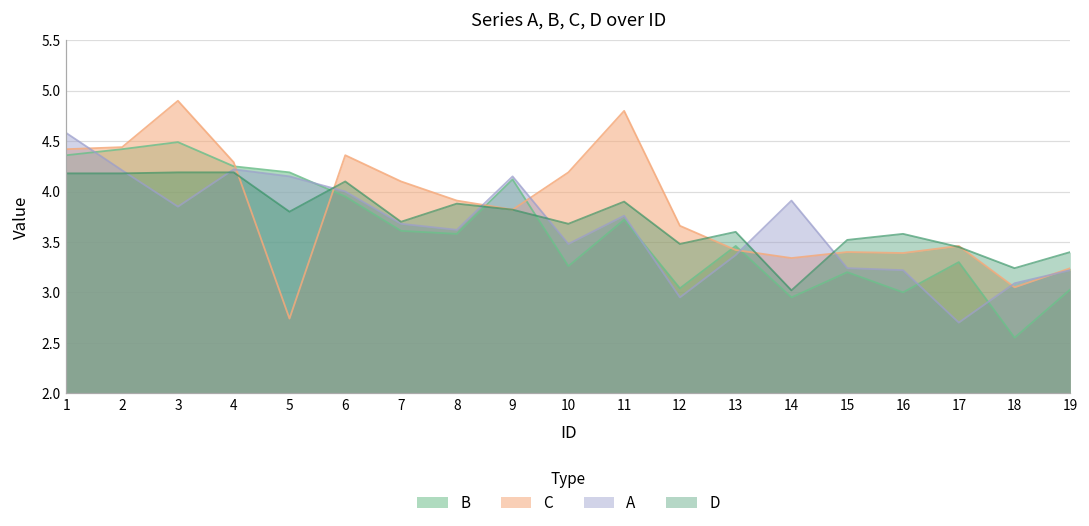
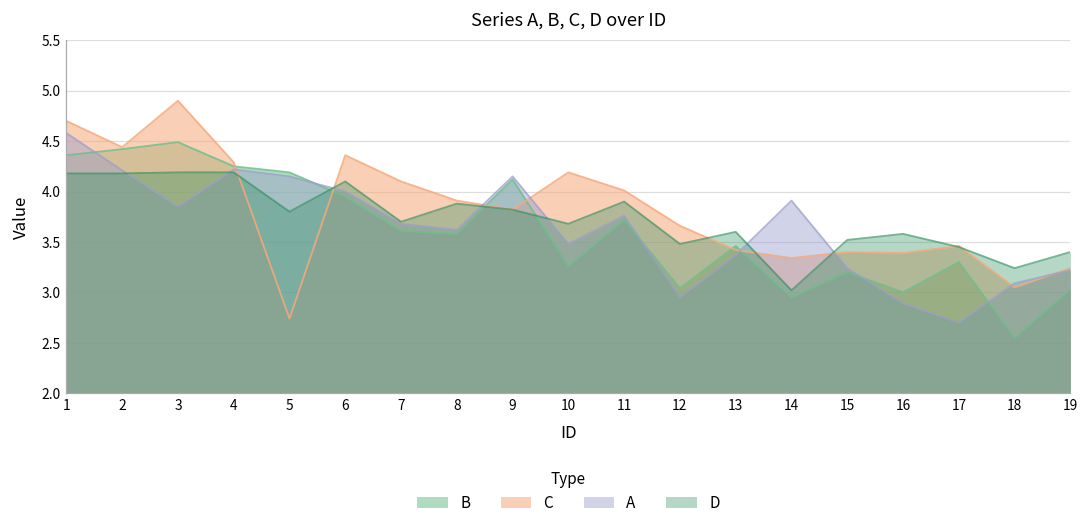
C, 1: 4.4 -> 4.7
C, 11: 4.8 -> 4.0
A, 16: 3.2 -> 2.9
